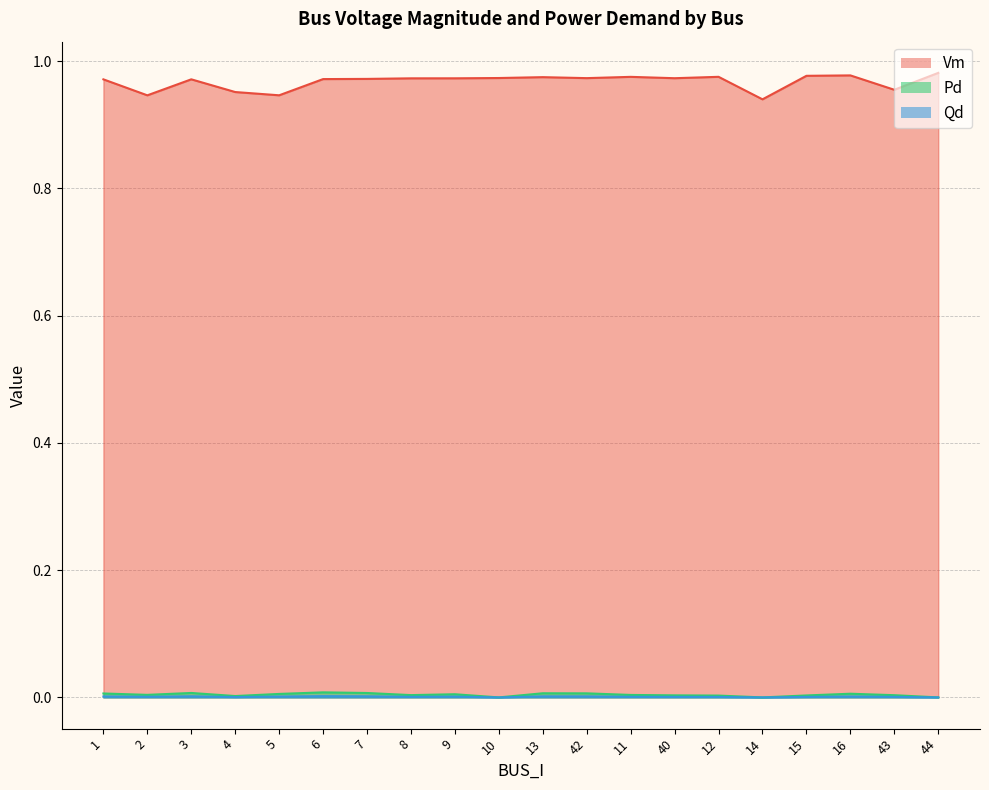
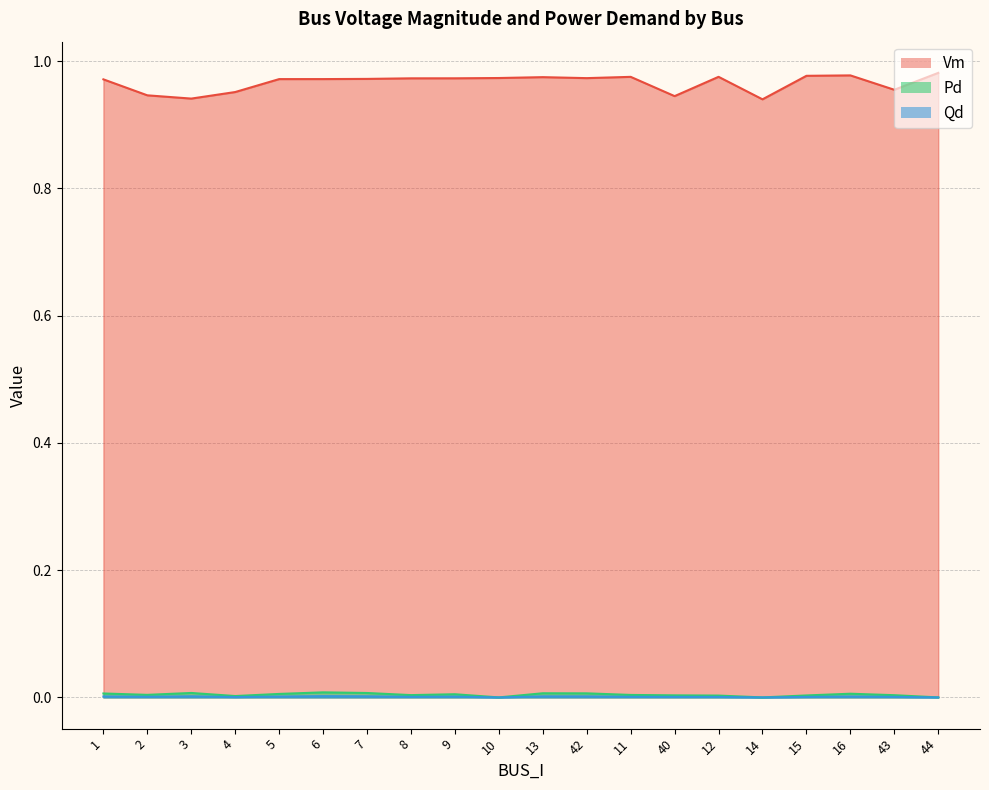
Vm, 3: 0.97 -> 0.94
Vm, 5: 0.95 -> 0.97
Vm, 40: 0.97 -> 0.95
